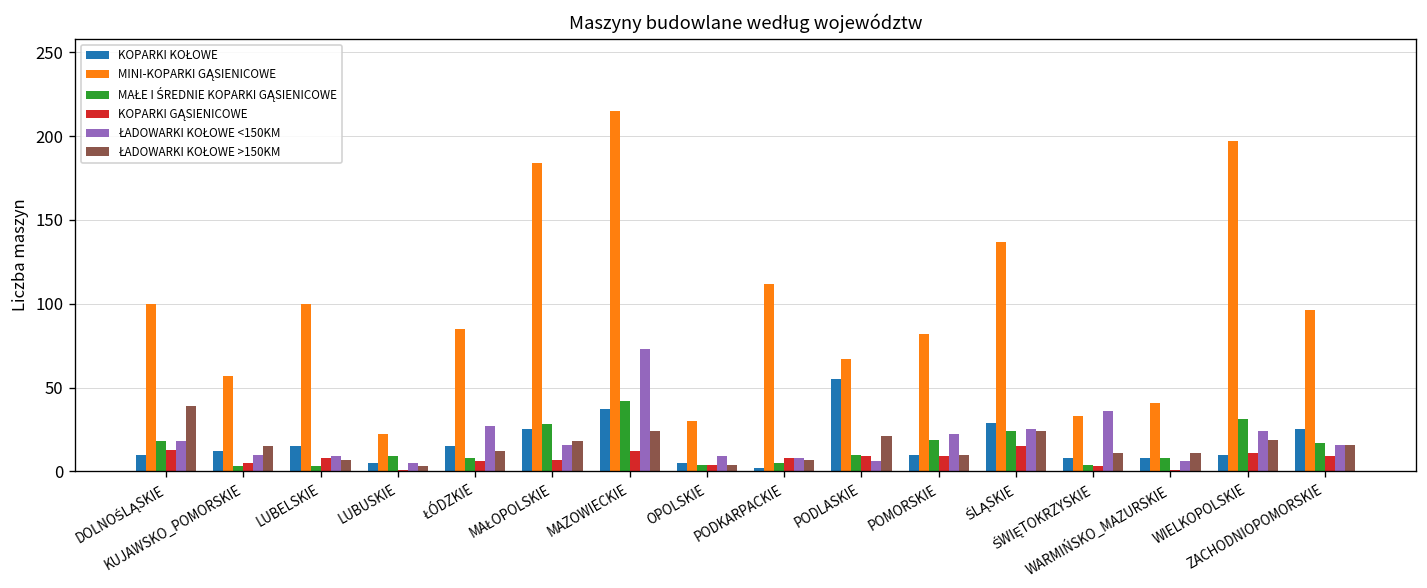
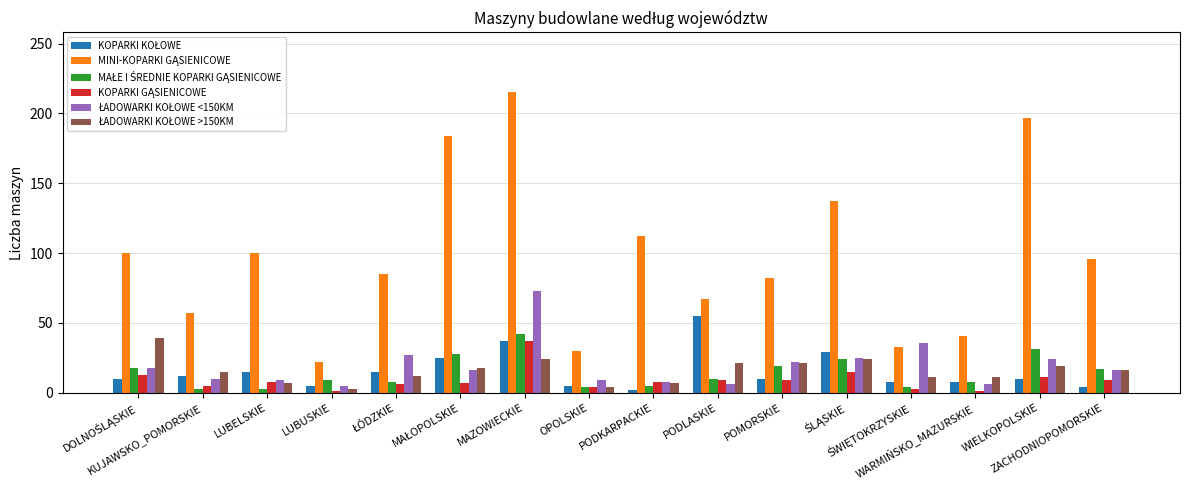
KOPARKI GĄSIENICOWE, MAZOWIECKIE: 12 -> 37
ŁADOWARKI KOŁOWE >150KM, POMORSKIE: 10 -> 21
KOPARKI KOŁOWE, ZACHODNIOPOMORSKIE: 25 -> 4
